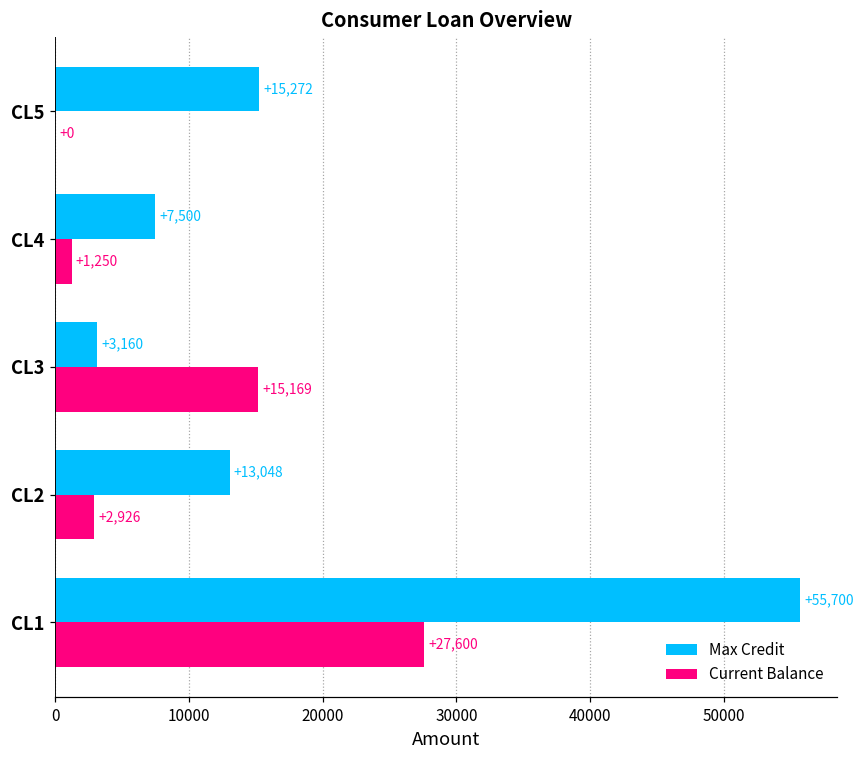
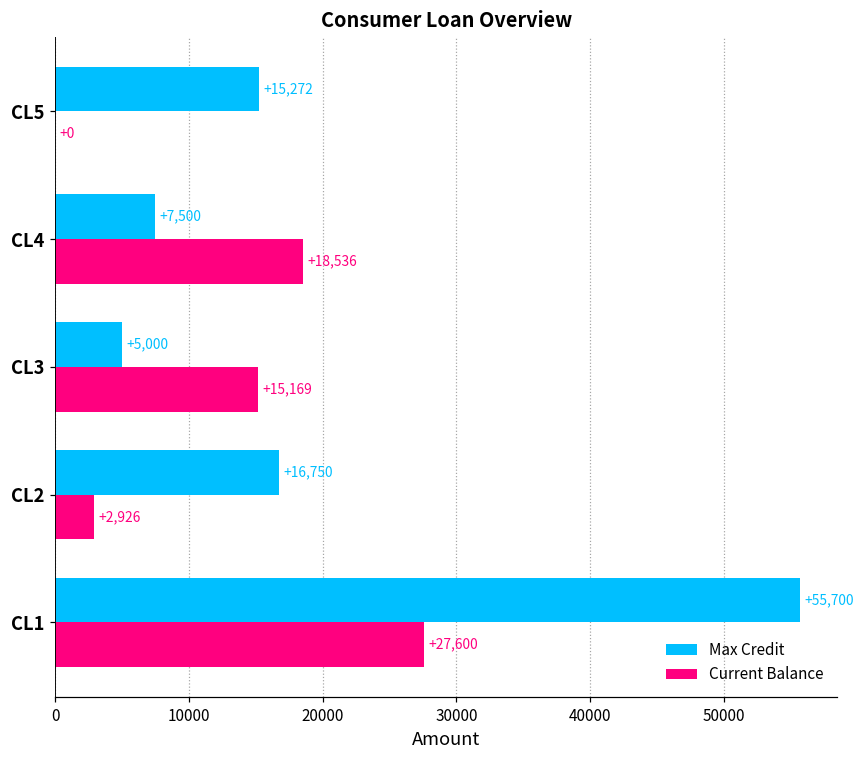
Current Balance, CL4: +1,250 -> +18,536
Max Credit, CL3: +3,160 -> +5,000
Max Credit, CL2: +13,048 -> +16,750
